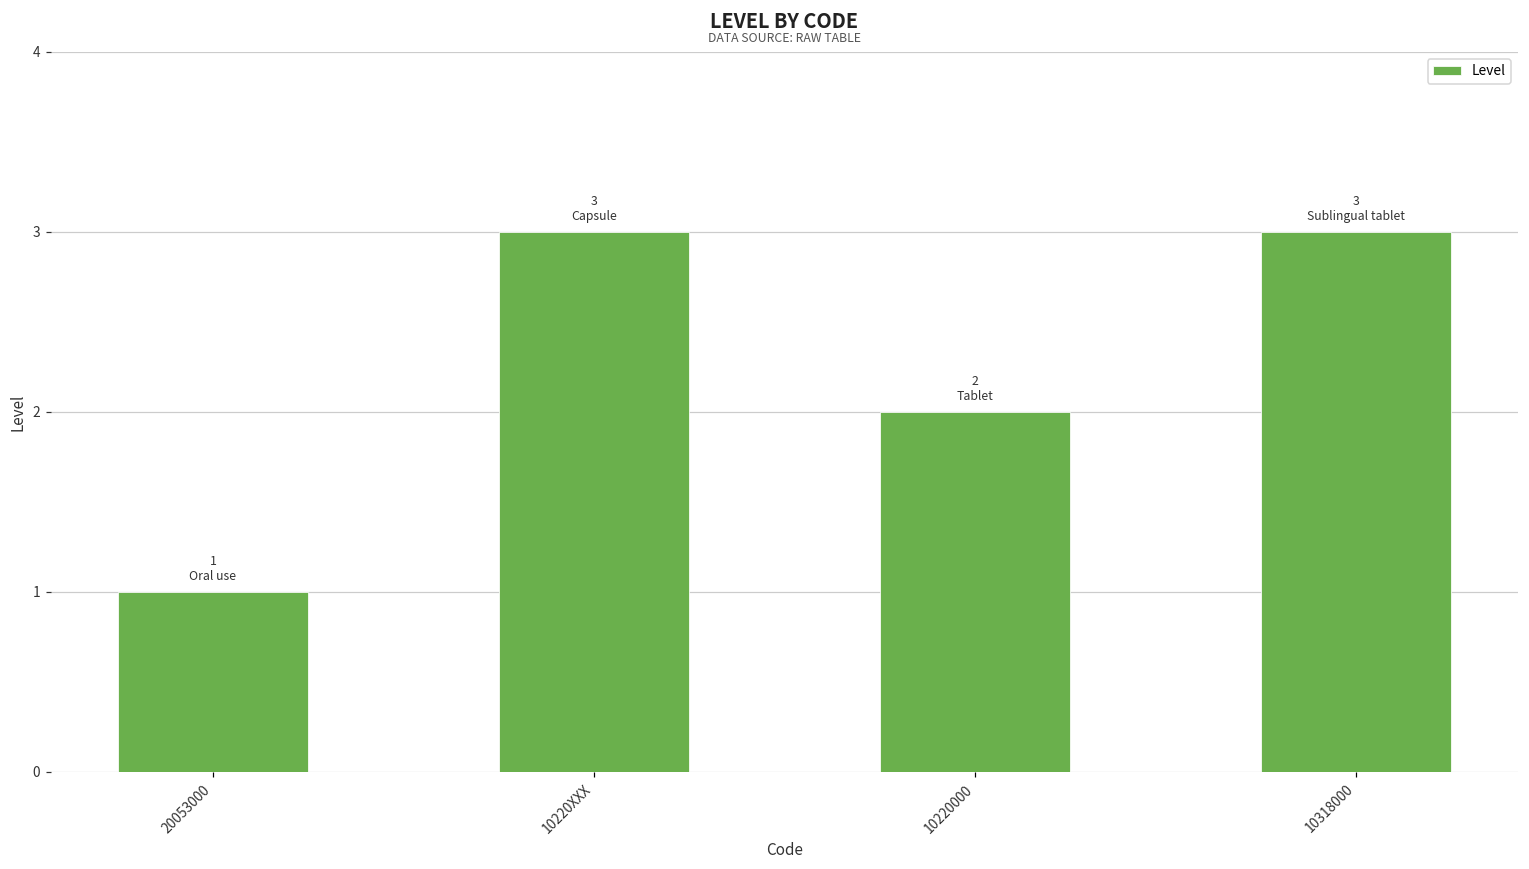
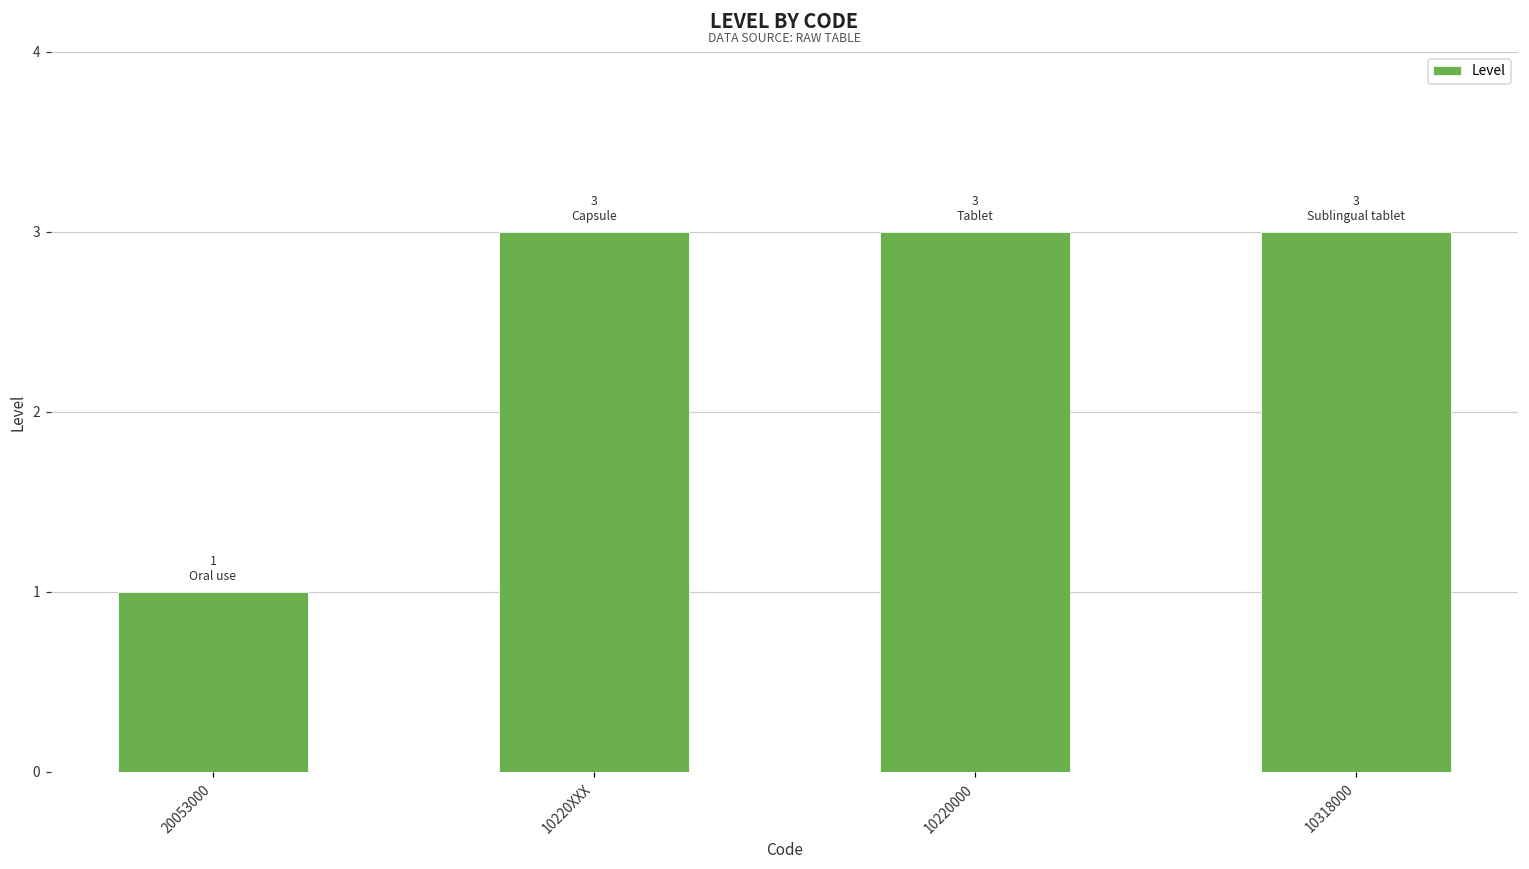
10220000: 2 -> 3
